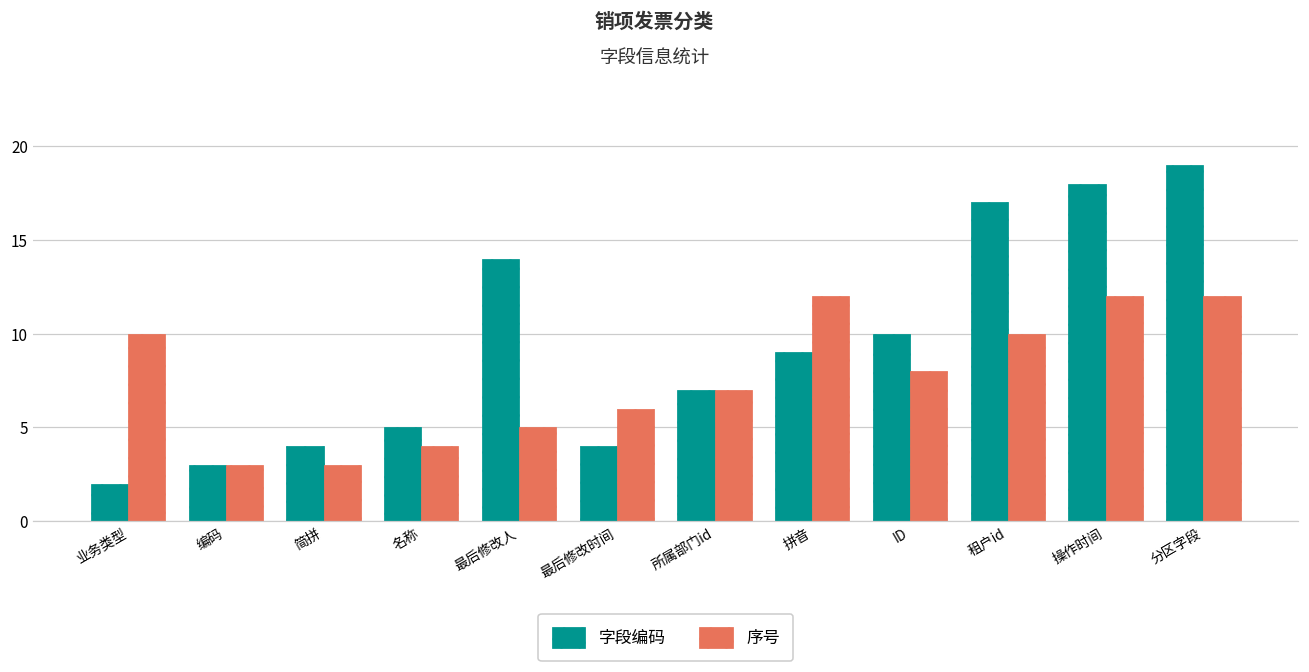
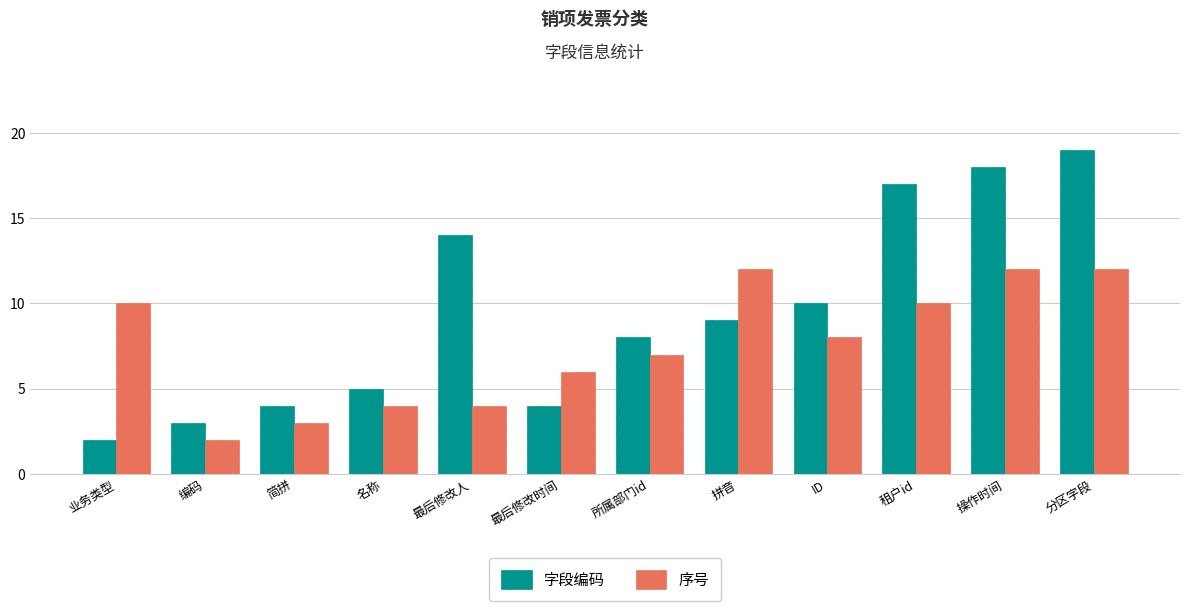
序号, 编码: 3 -> 2
序号, 最后修改人: 5 -> 4
字段编码, 所属部门id: 7 -> 8
